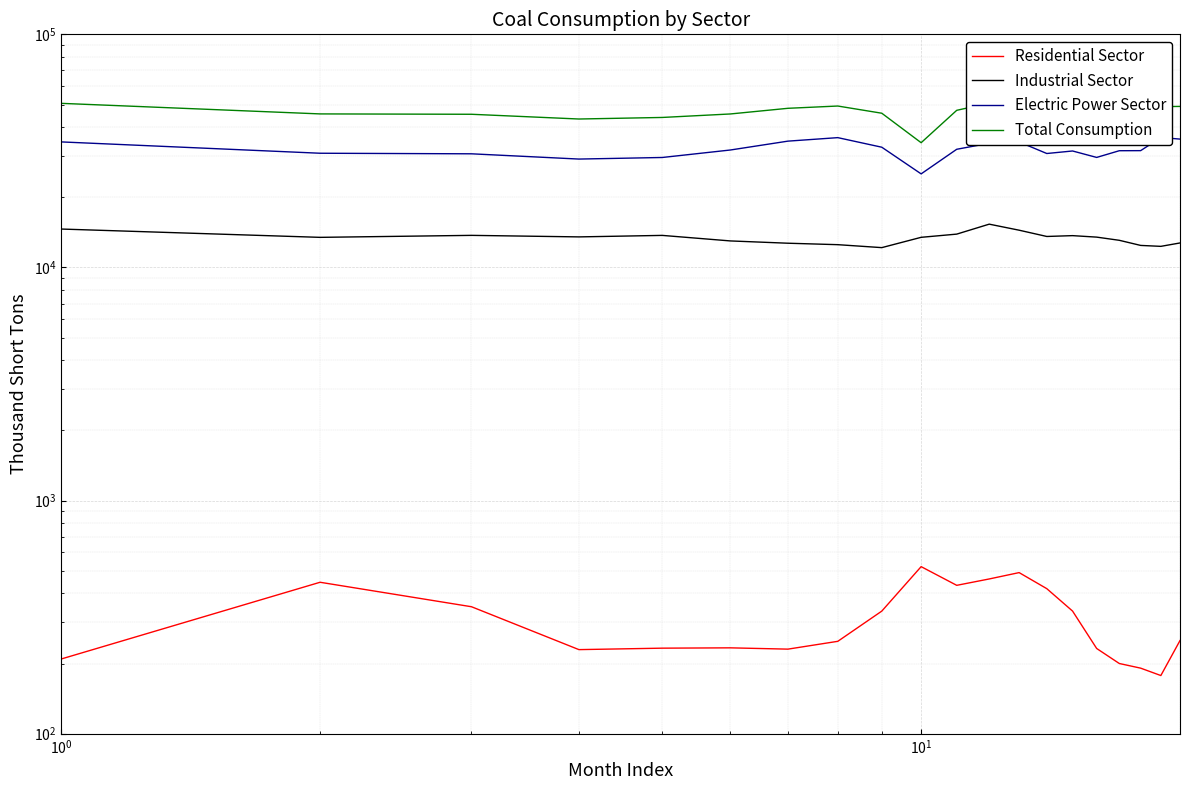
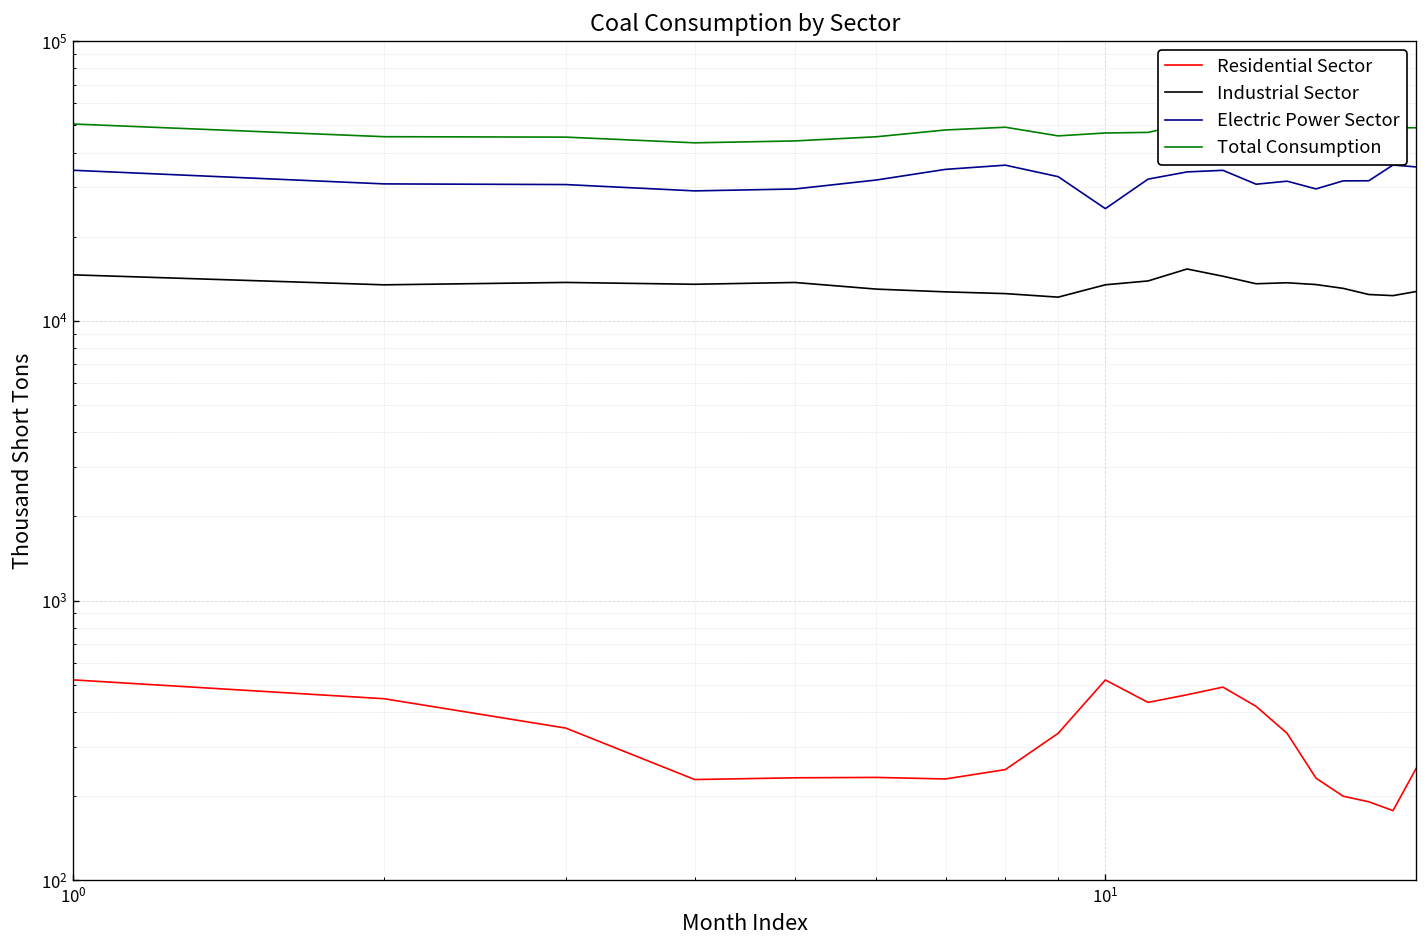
Residential Sector, 10^0: 210 -> 520
Total Consumption, 10^1: 34000 -> 47000
